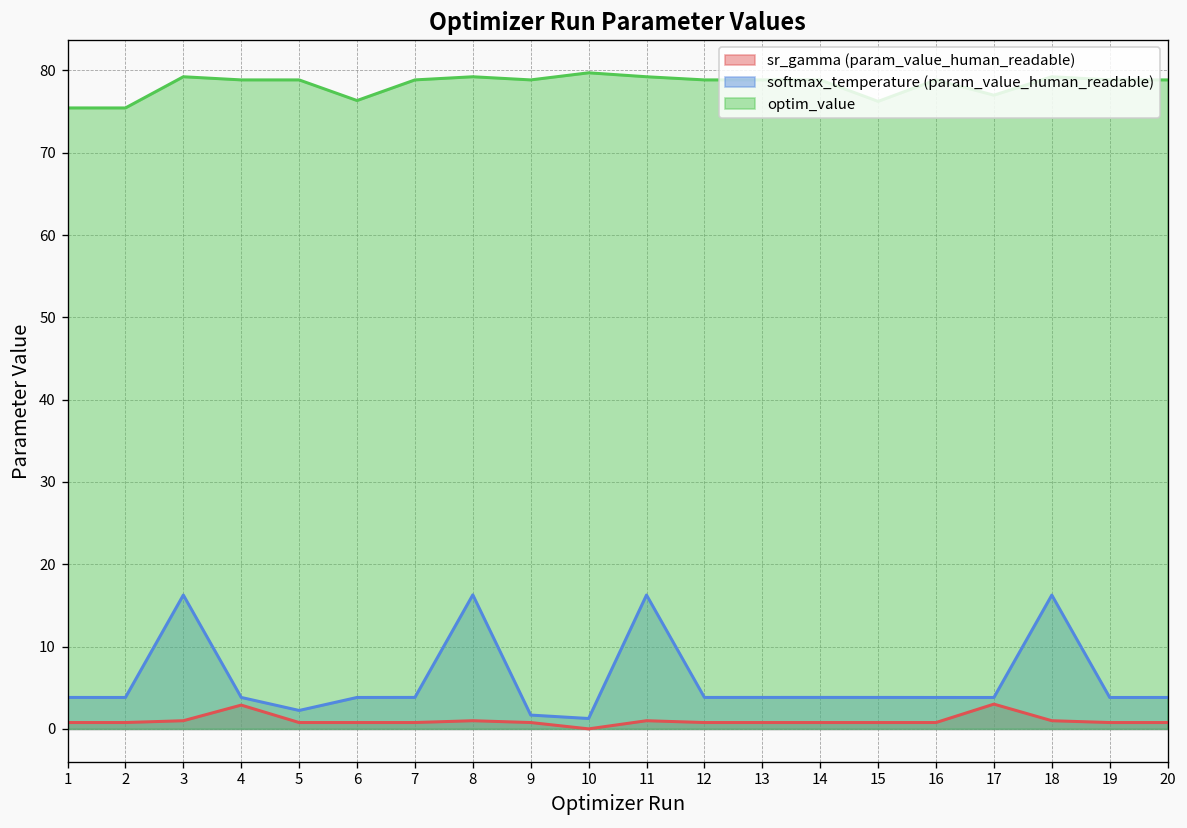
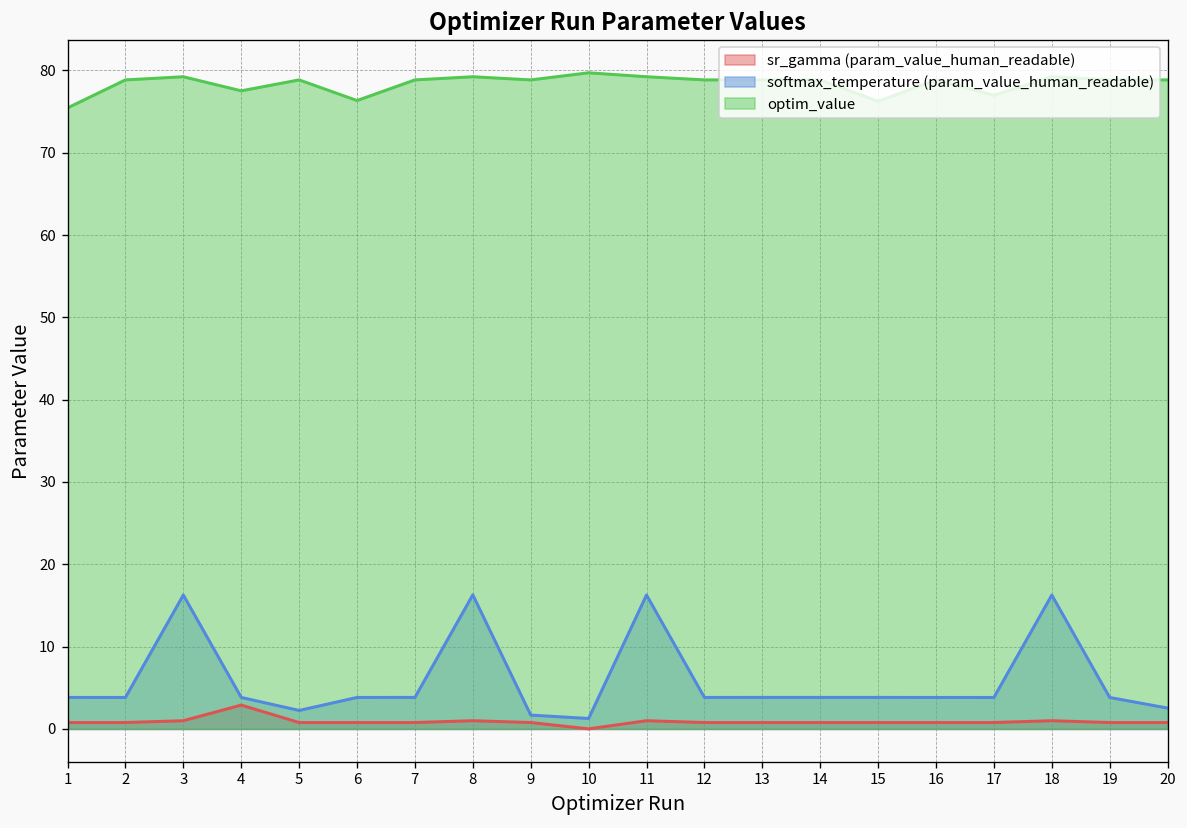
optim_value, 2: 75 -> 79
optim_value, 4: 79 -> 78
sr_gamma (param_value_human_readable), 17: 3 -> 1
softmax_temperature (param_value_human_readable), 20: 4 -> 3
